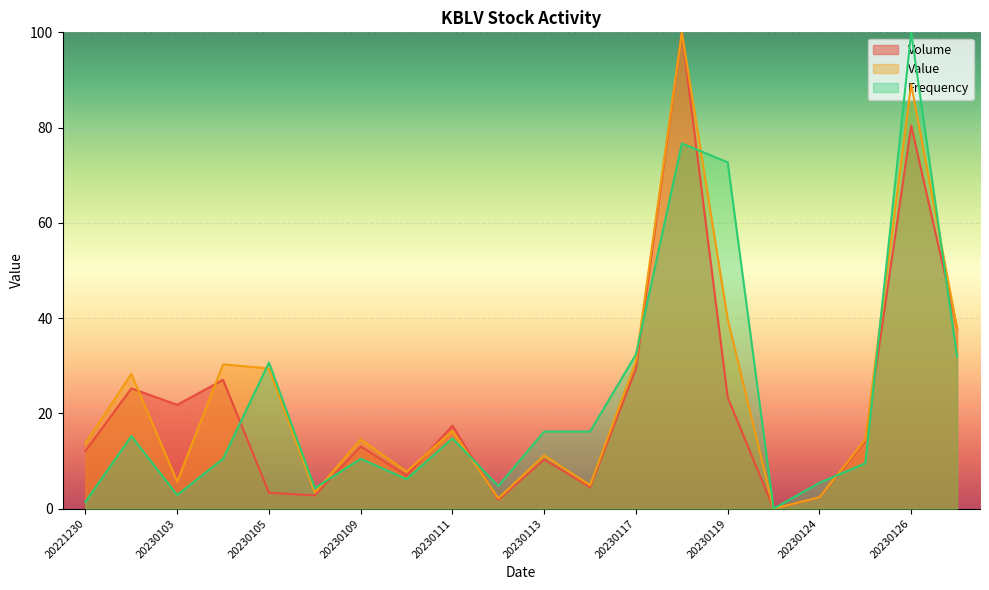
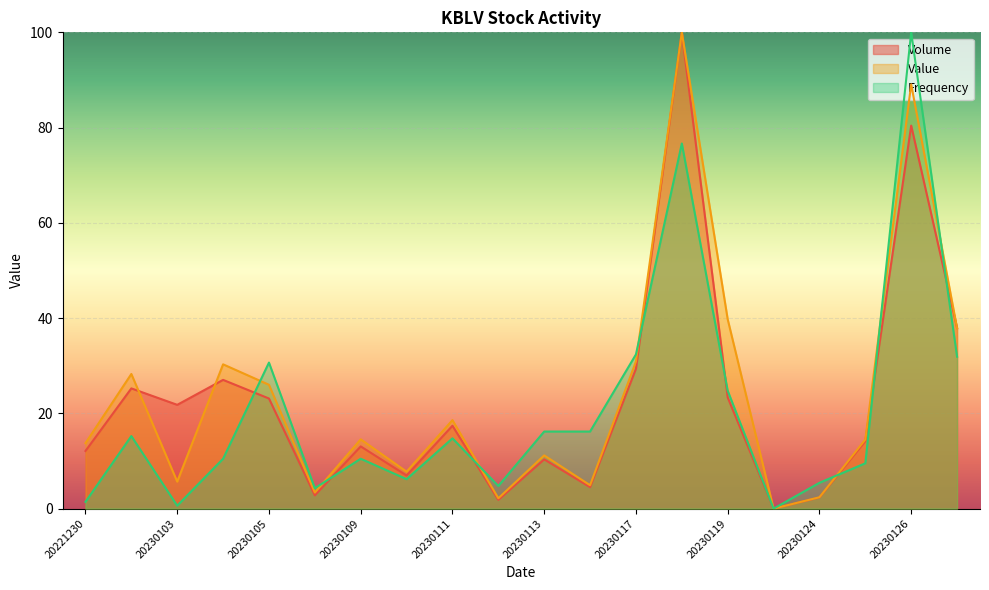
Frequency, 20230103: 3 -> 1
Volume, 20230105: 3 -> 23
Value, 20230105: 29 -> 26
Value, 20230111: 16 -> 19
Frequency, 20230119: 73 -> 25
